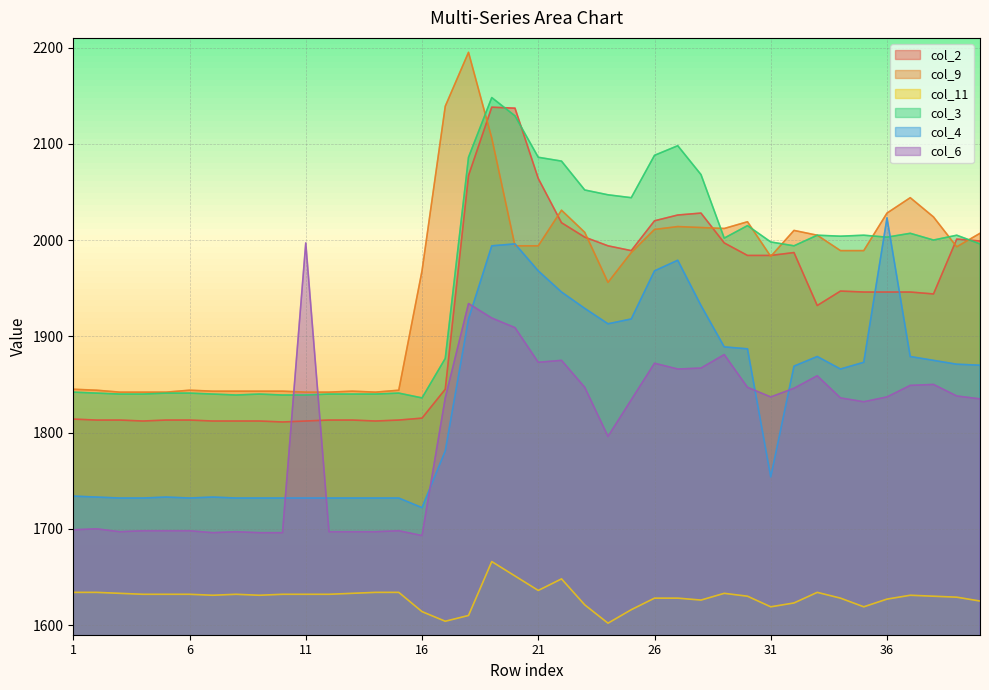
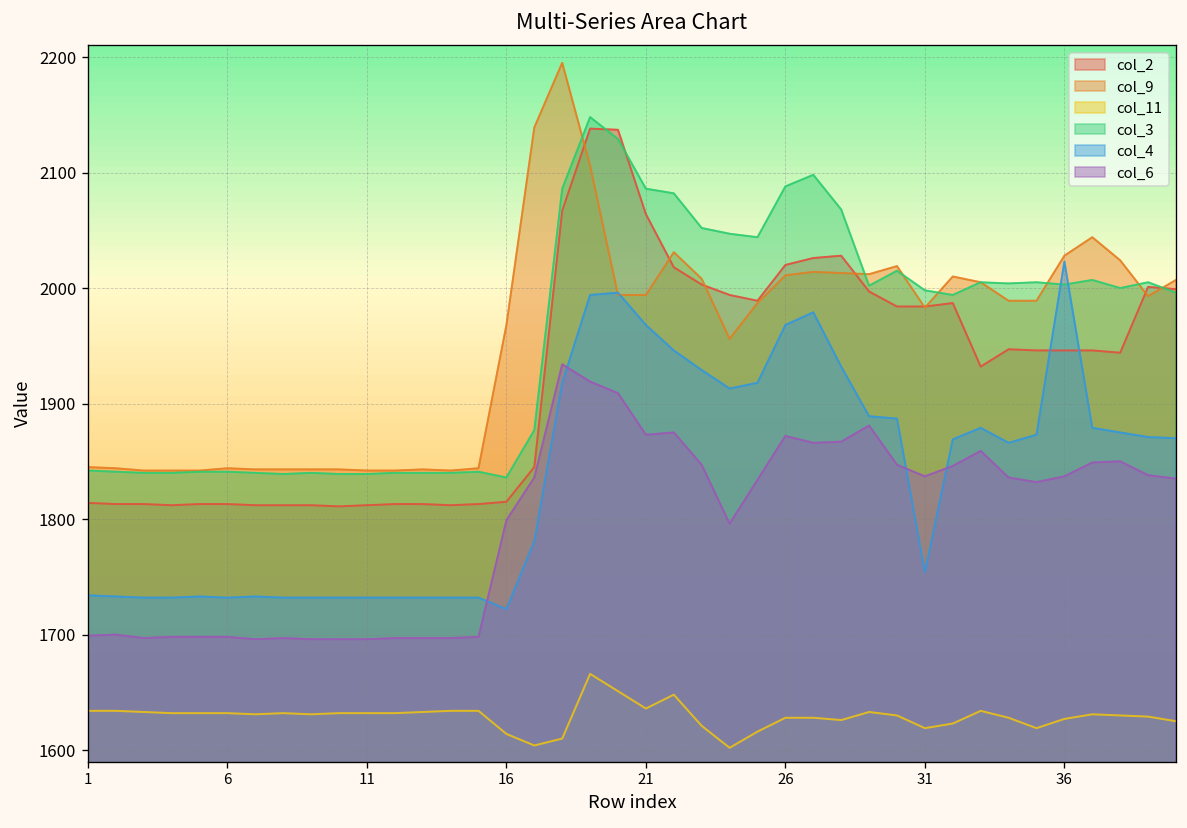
col_6, 11: 2000 -> 1700
col_6, 16: 1690 -> 1800
